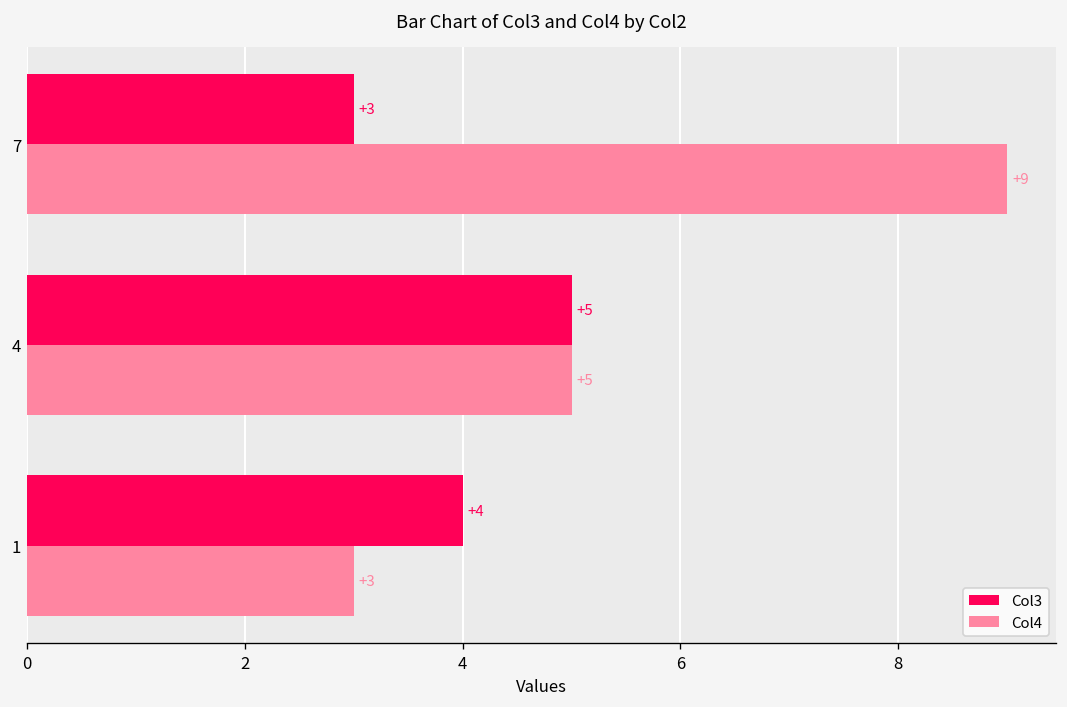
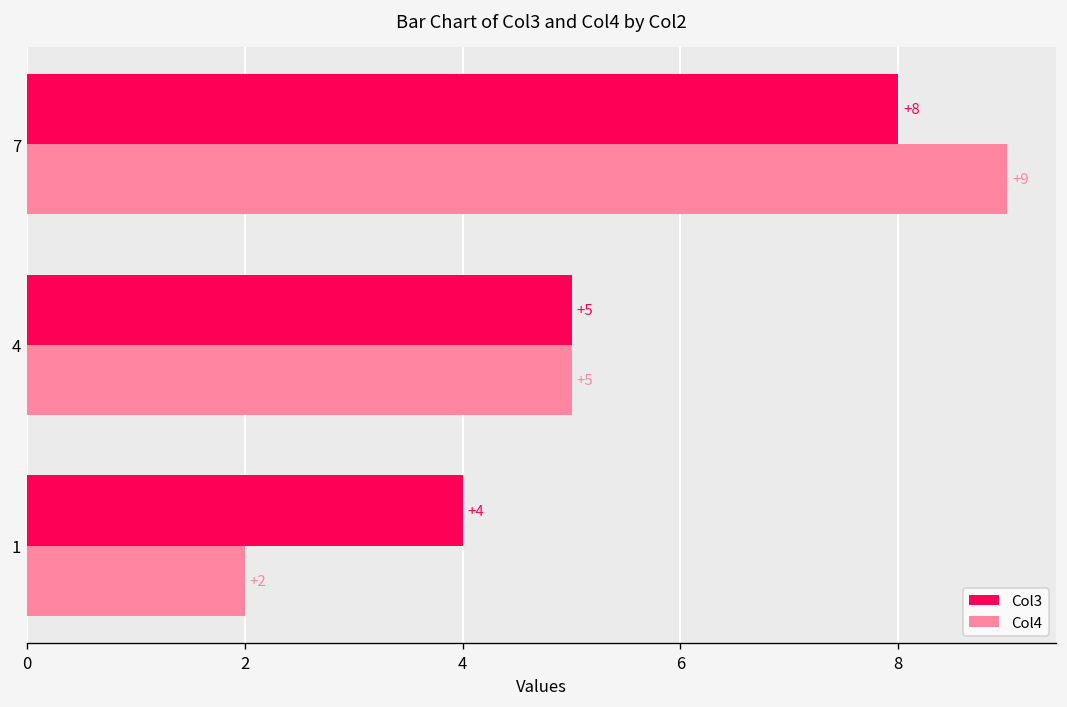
Col3, 7: +3 -> +8
Col4, 1: +3 -> +2
